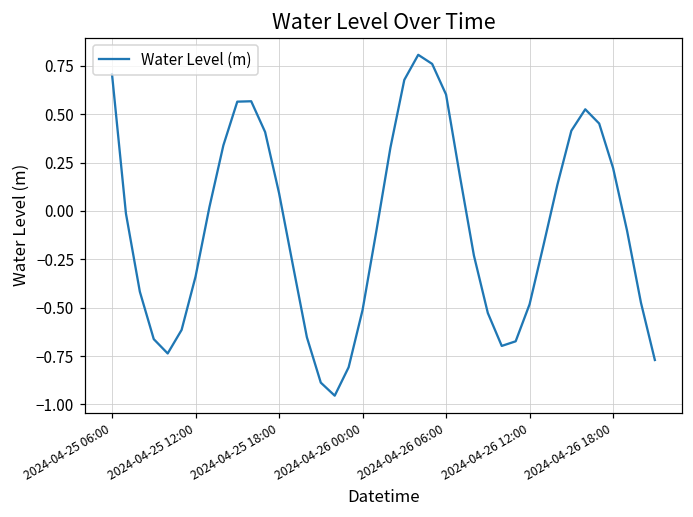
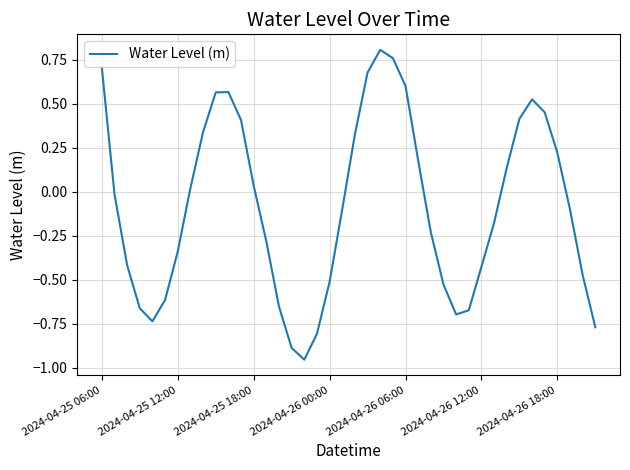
2024-04-25 18:00: 0.09 -> 0.04
2024-04-26 12:00: -0.48 -> -0.43
